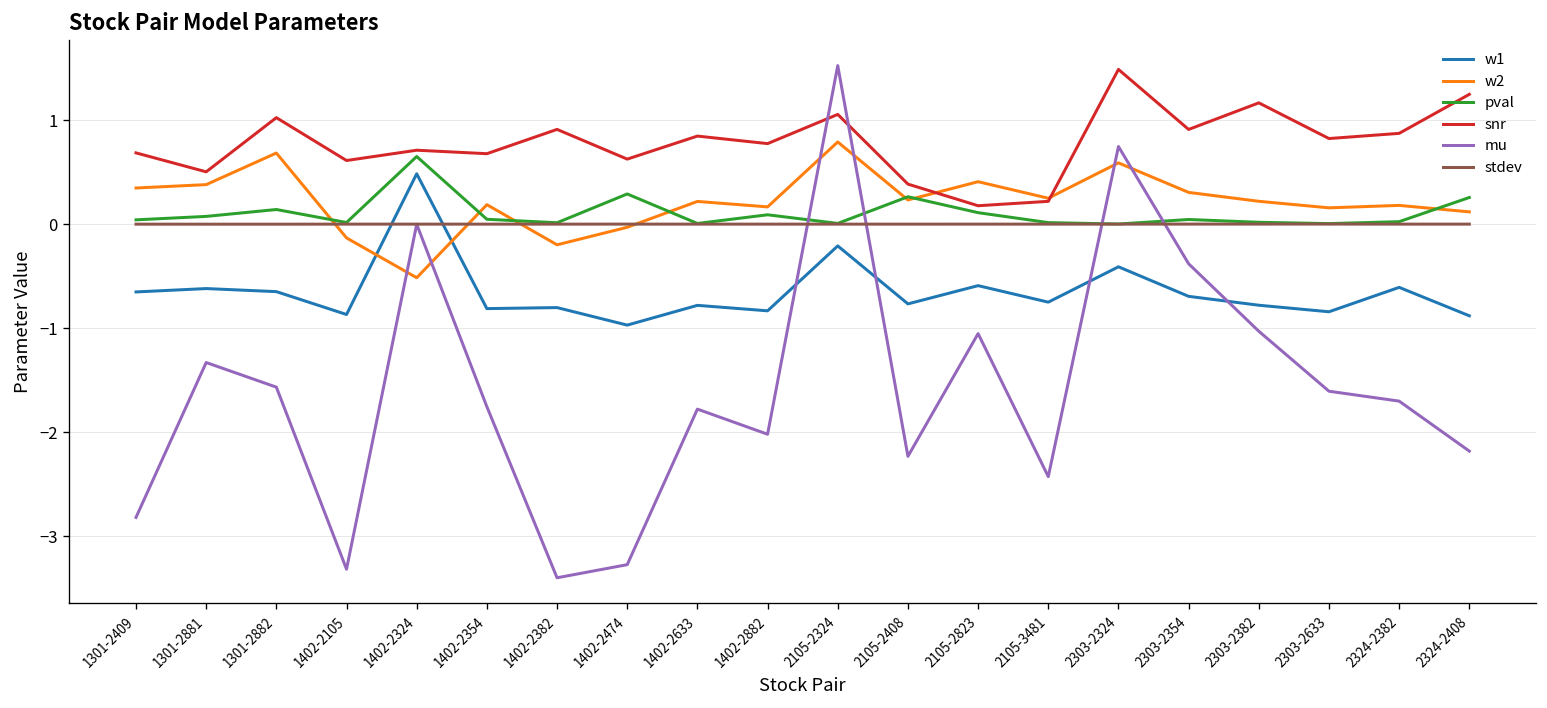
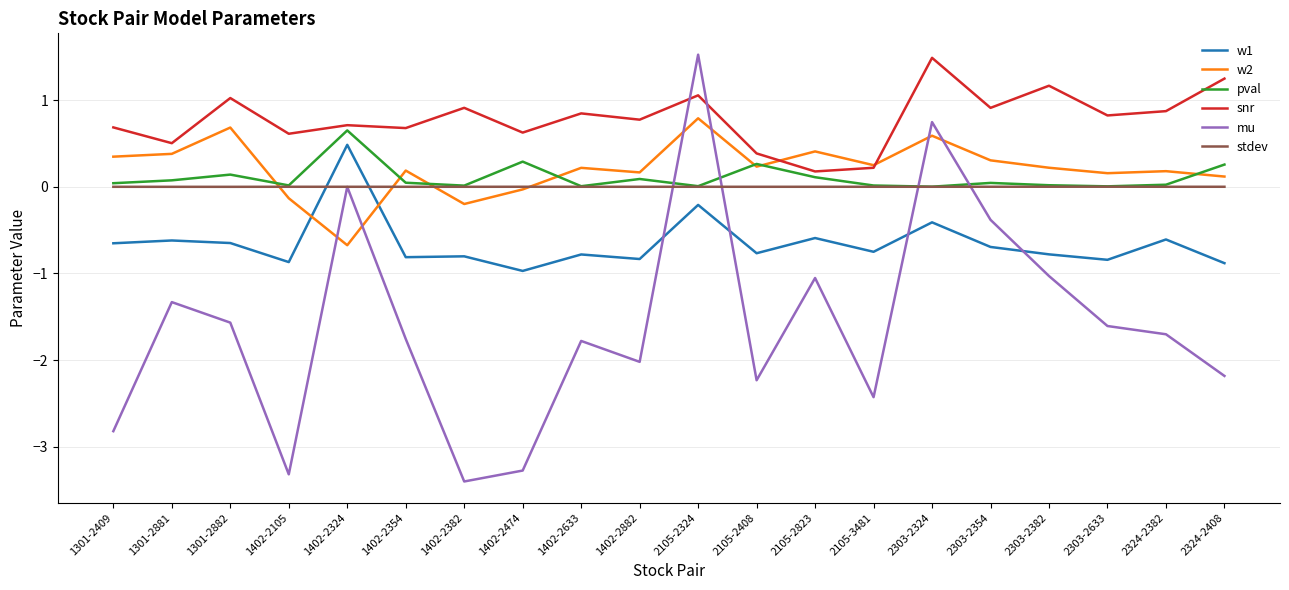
w2, 1402-2324: -0.5 -> -0.7
